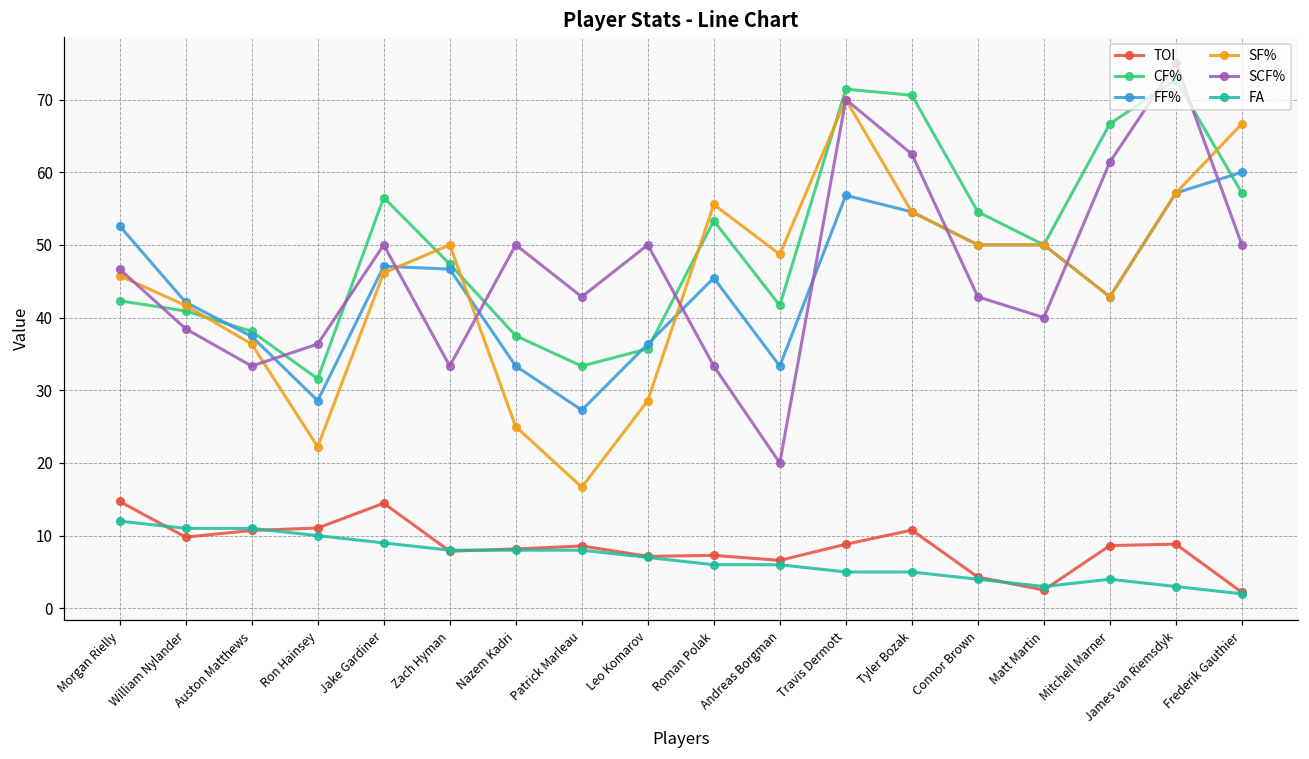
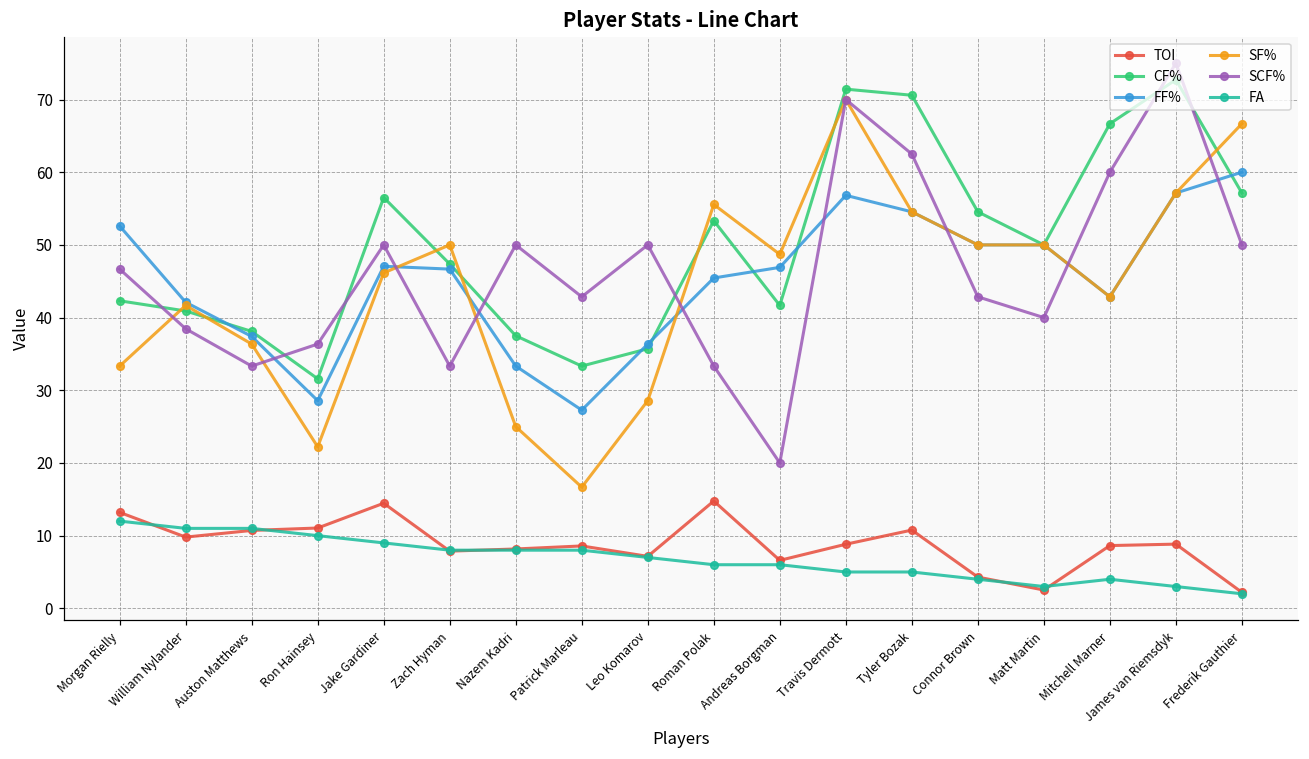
TOI, Morgan Rielly: 15 -> 13
SF%, Morgan Rielly: 46 -> 33
TOI, Roman Polak: 7 -> 15
FF%, Andreas Borgman: 33 -> 47
SCF%, Mitchell Marner: 61 -> 60
